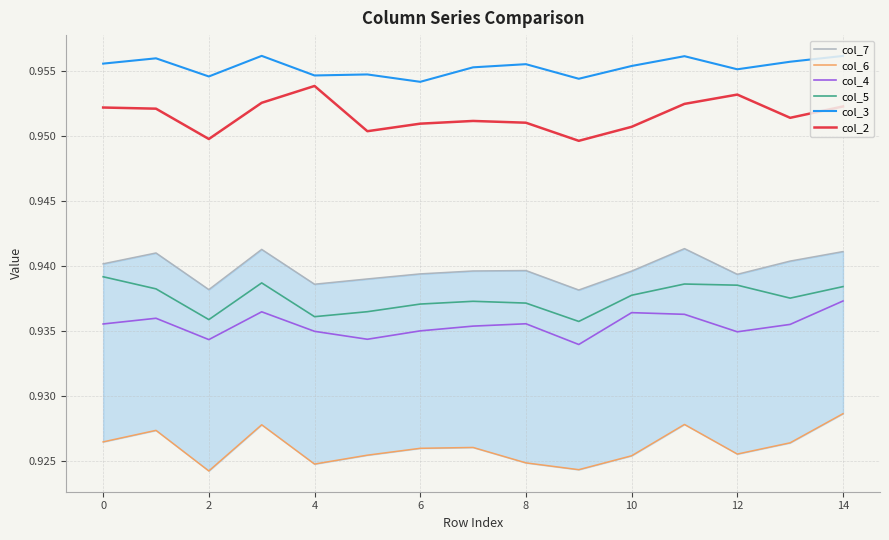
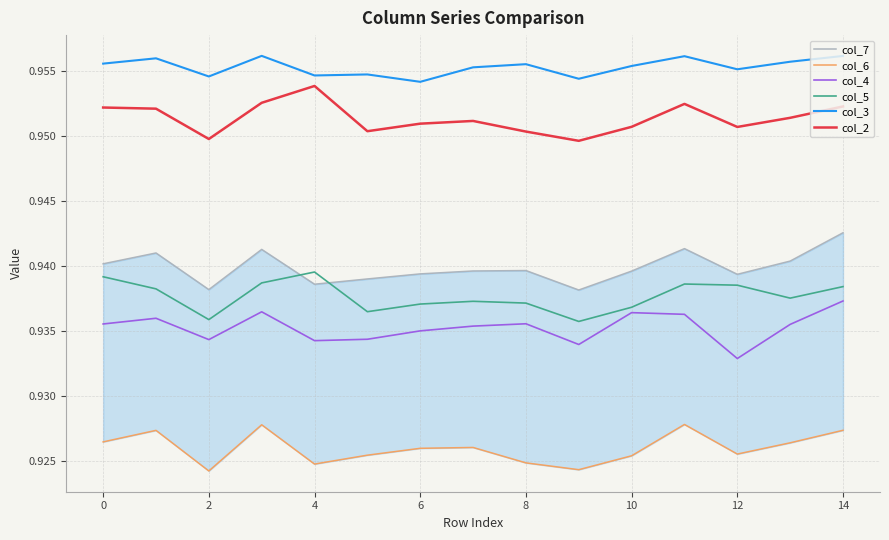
col_4, 4: 0.9350 -> 0.9342
col_5, 4: 0.9361 -> 0.9395
col_2, 8: 0.9510 -> 0.9503
col_5, 10: 0.9377 -> 0.9368
col_4, 12: 0.9349 -> 0.9329
col_2, 12: 0.9532 -> 0.9507
col_7, 14: 0.9411 -> 0.9425
col_6, 14: 0.9286 -> 0.9273
